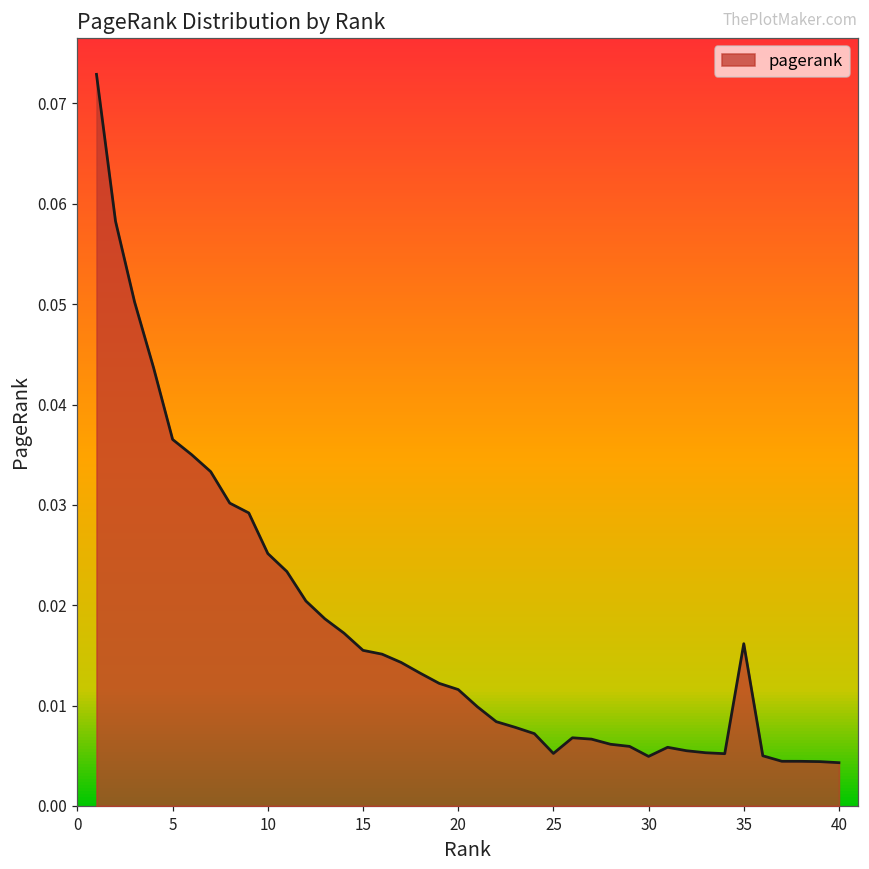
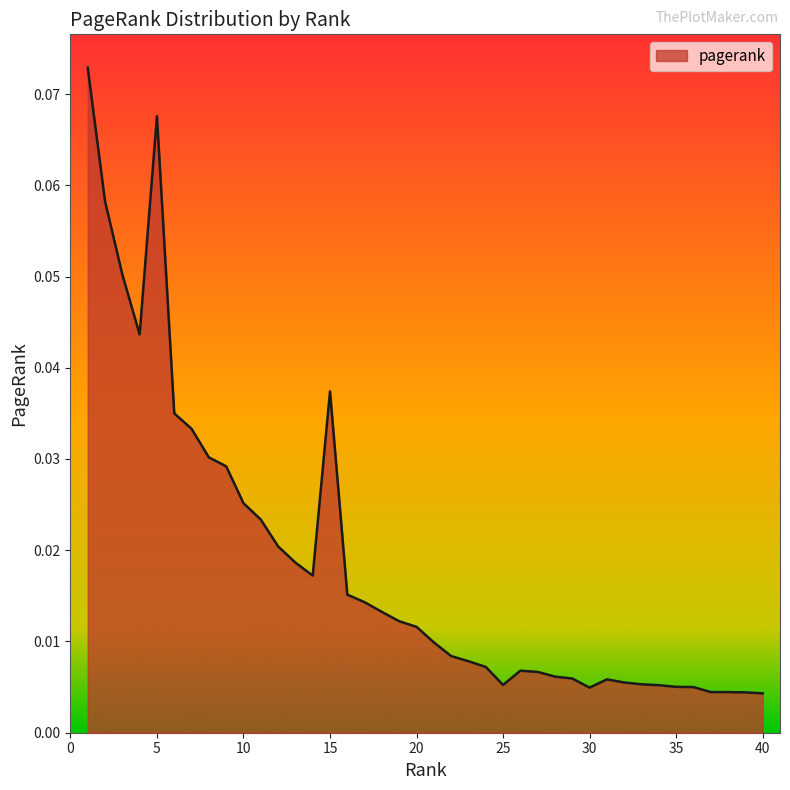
5: 0.037 -> 0.068
15: 0.016 -> 0.037
35: 0.016 -> 0.005
